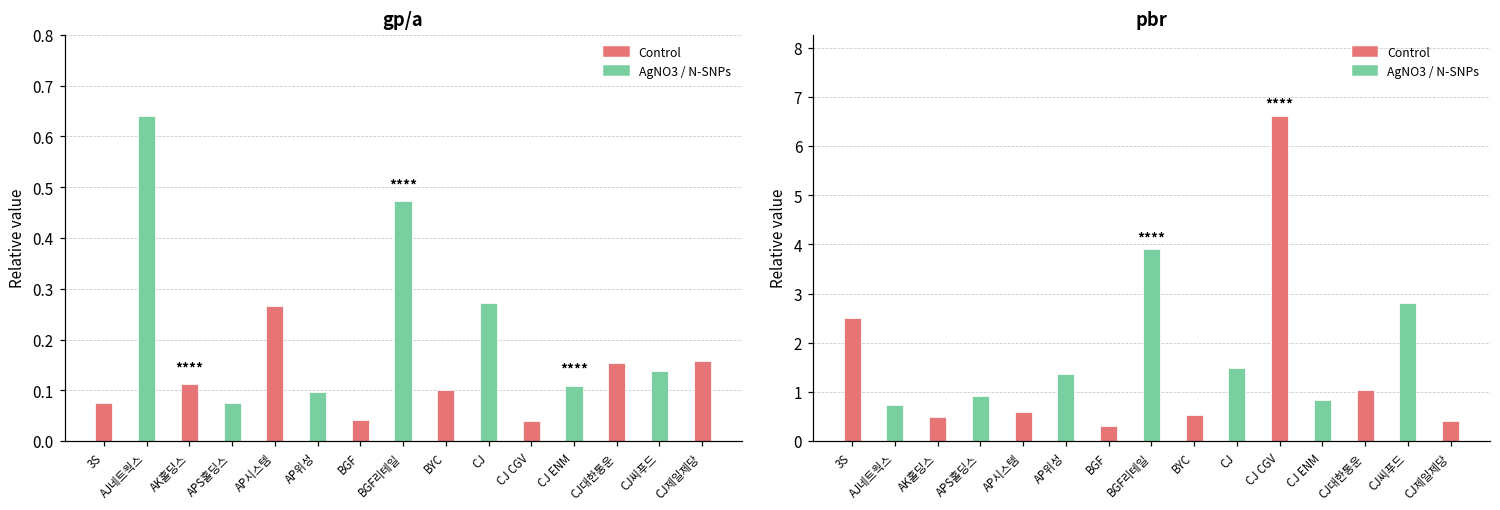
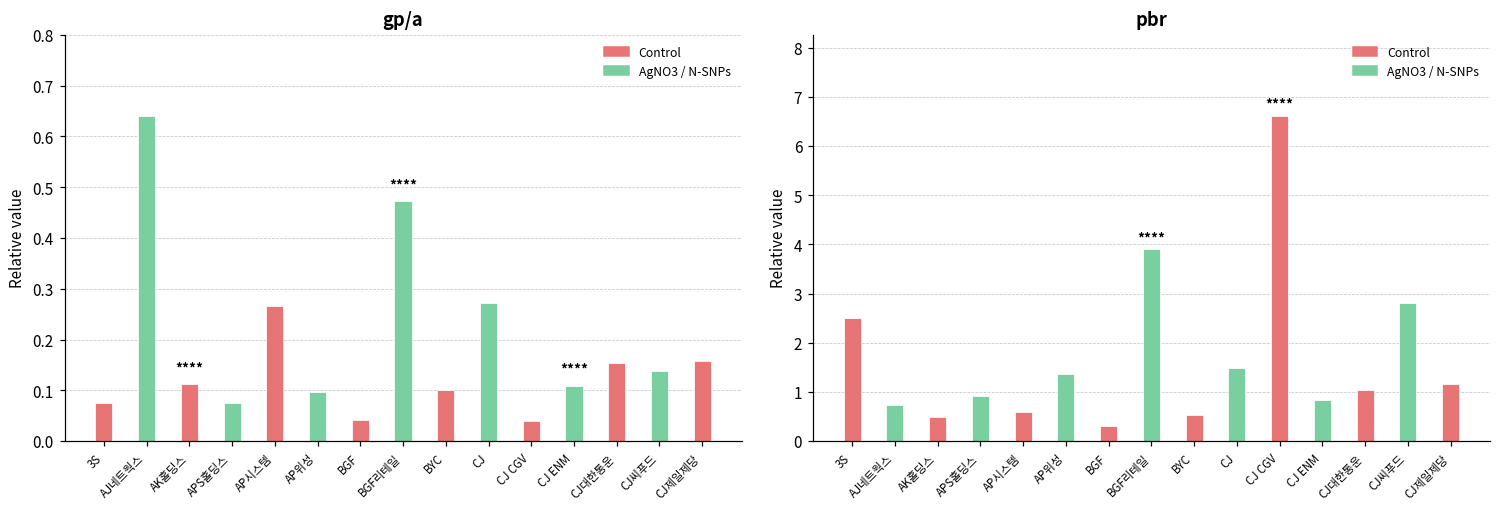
pbr, CJ제일제당: 0.4 -> 1.2
